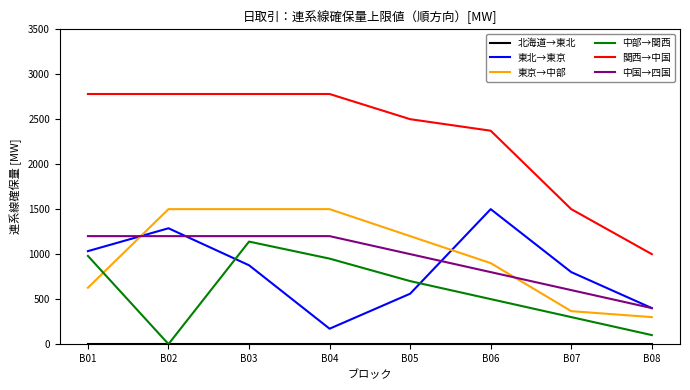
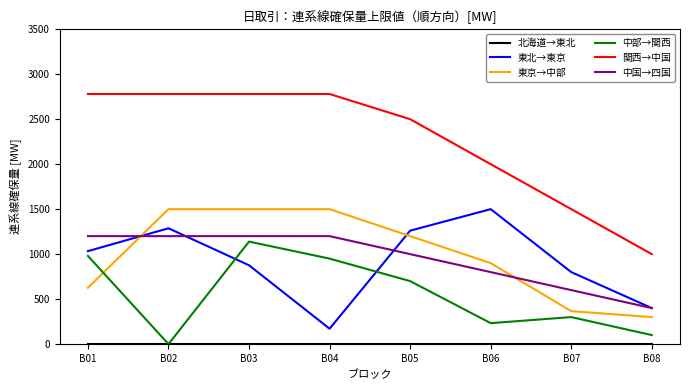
東北→東京, B05: 600 -> 1300
中部→関西, B06: 500 -> 200
関西→中国, B06: 2400 -> 2000
